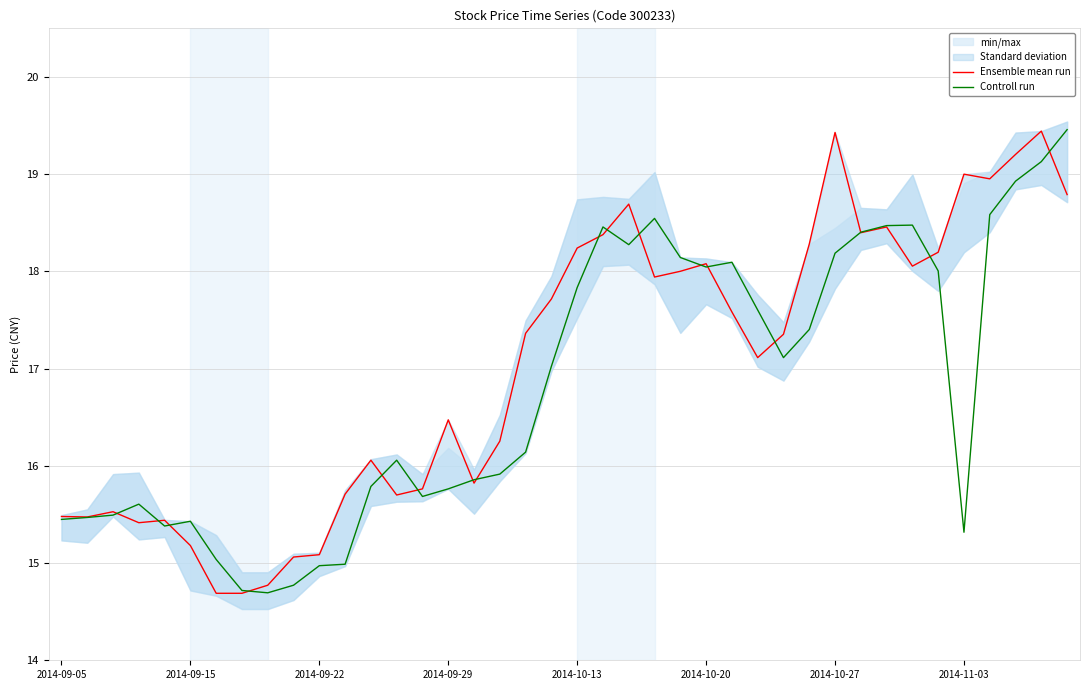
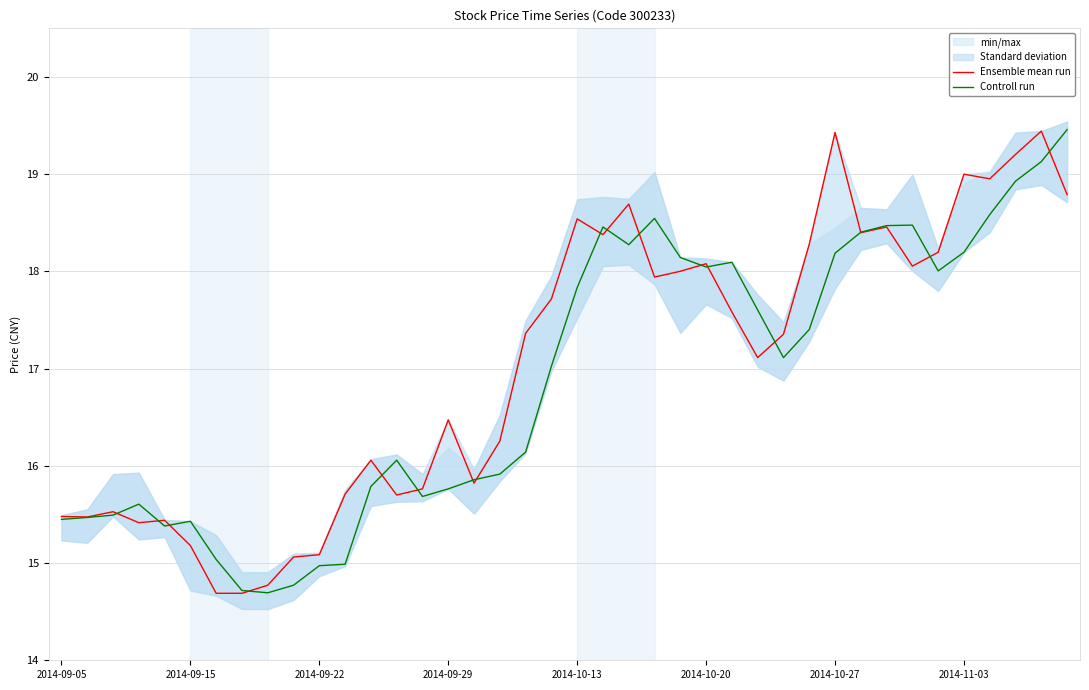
Ensemble mean run, 2014-10-13: 18.2 -> 18.5
Controll run, 2014-11-03: 15.3 -> 18.2
